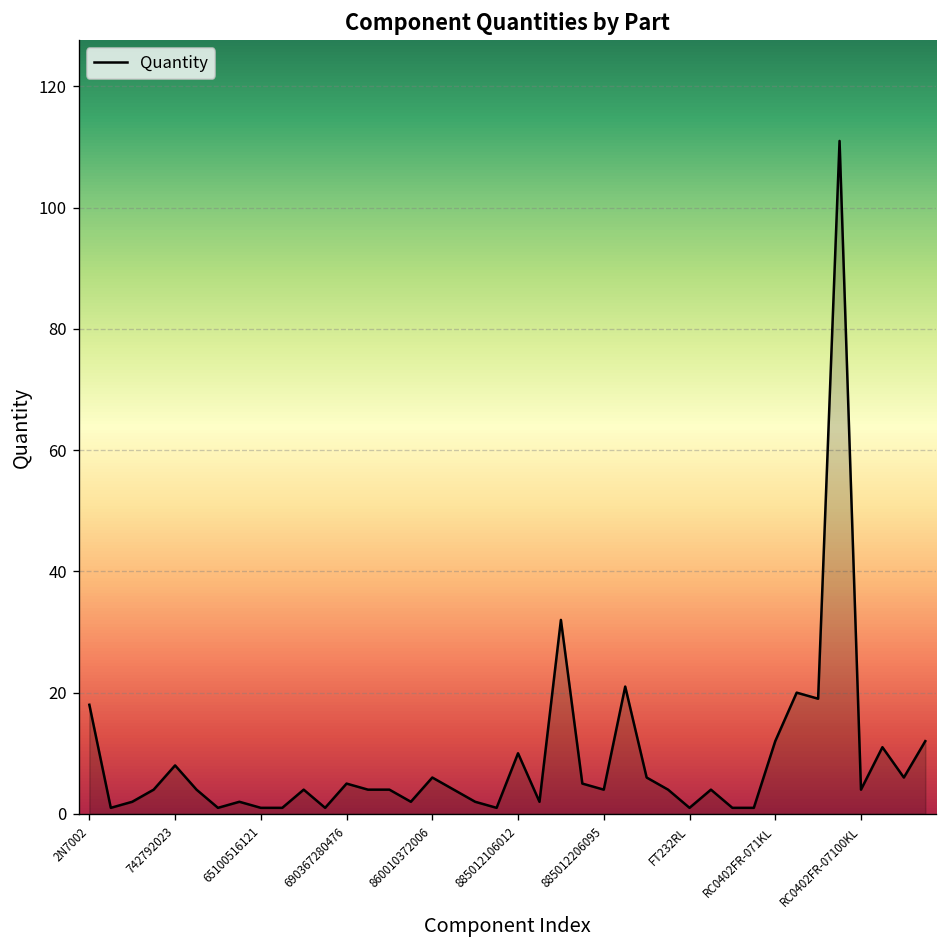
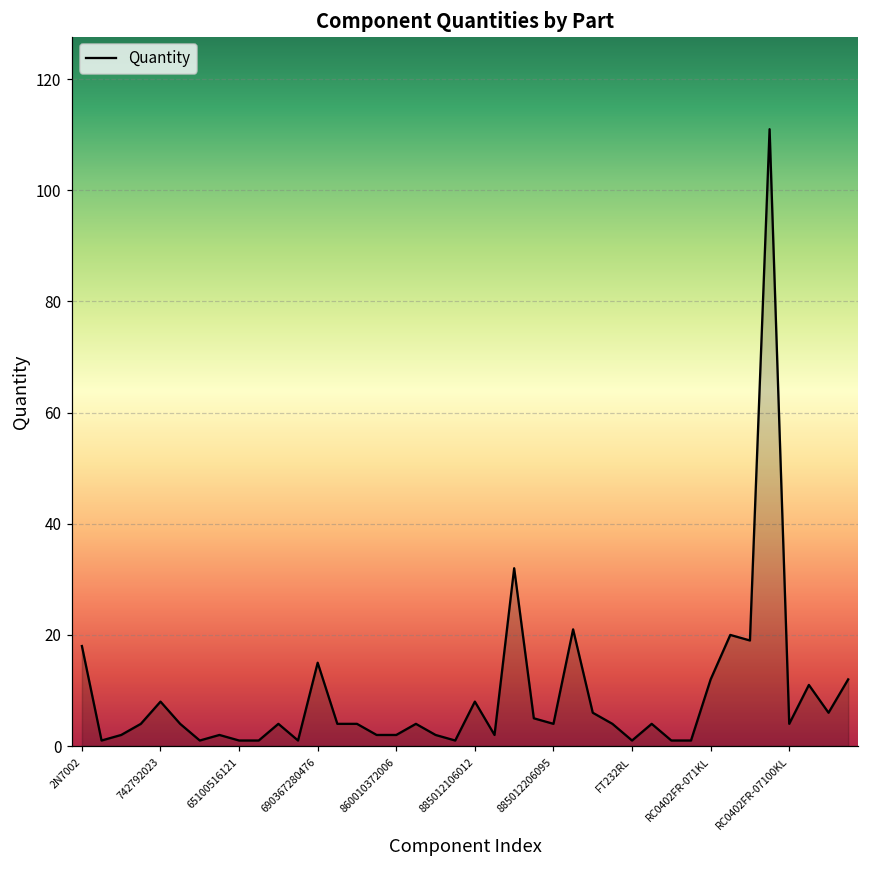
690367280476: 5 -> 15
860010372006: 6 -> 2
885012106012: 10 -> 8
